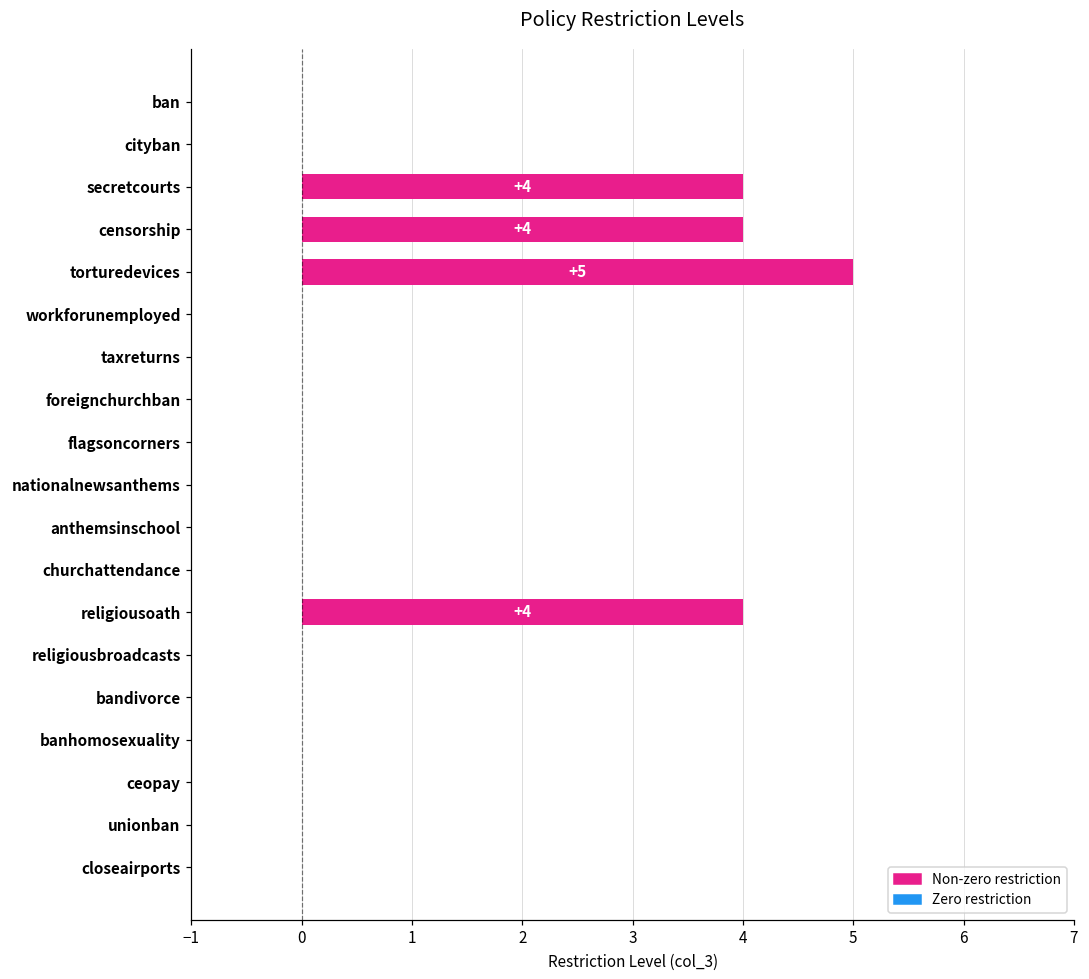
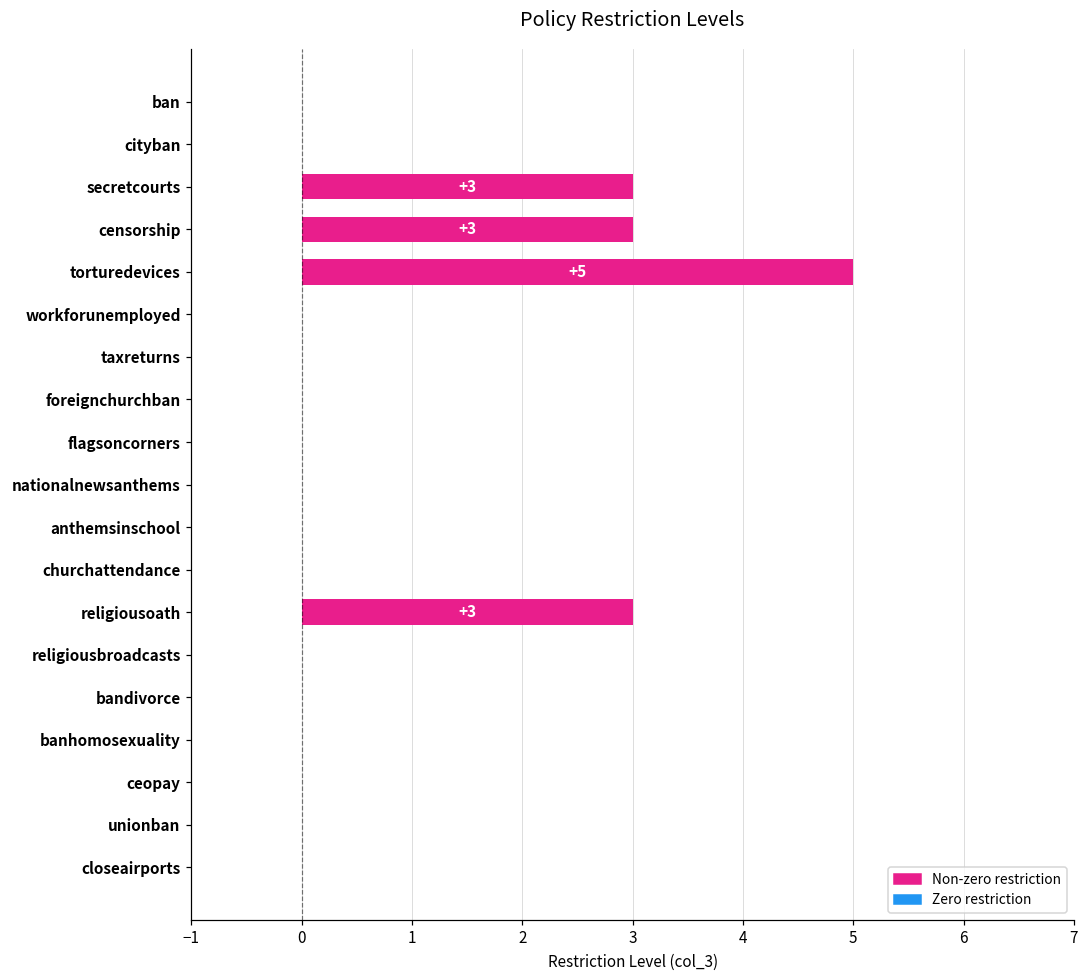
secretcourts: +4 -> +3
censorship: +4 -> +3
religiousoath: +4 -> +3
